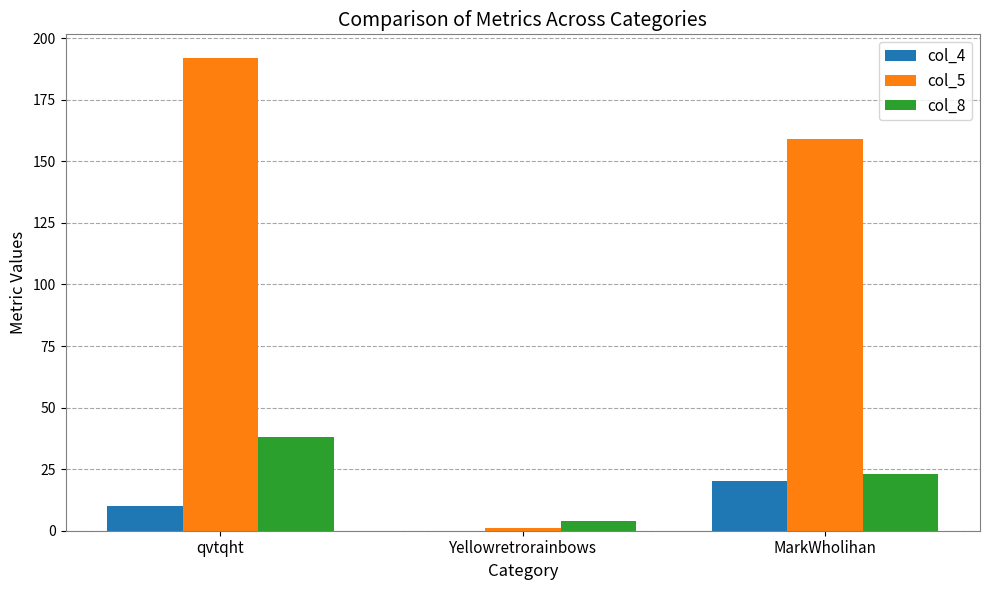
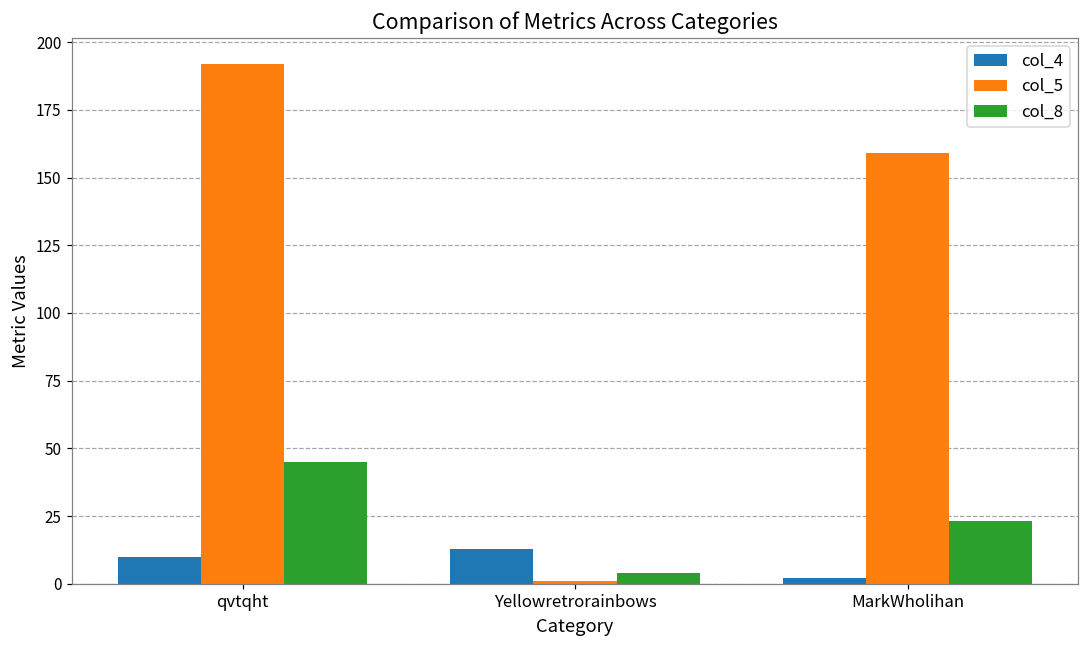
col_8, qvtqht: 38 -> 45
col_4, Yellowretrorainbows: 0 -> 13
col_4, MarkWholihan: 20 -> 2
